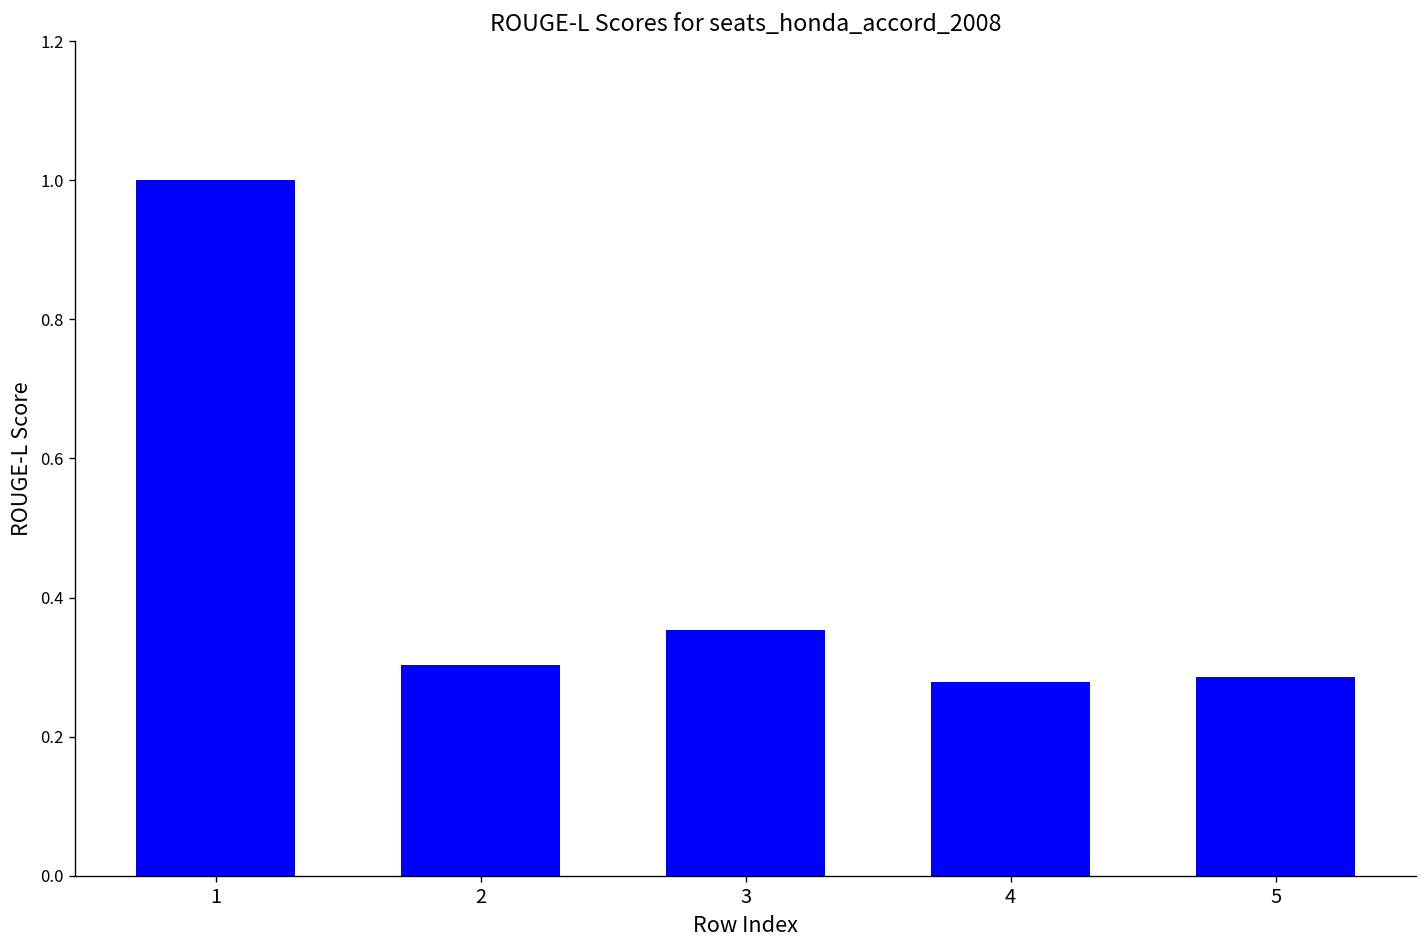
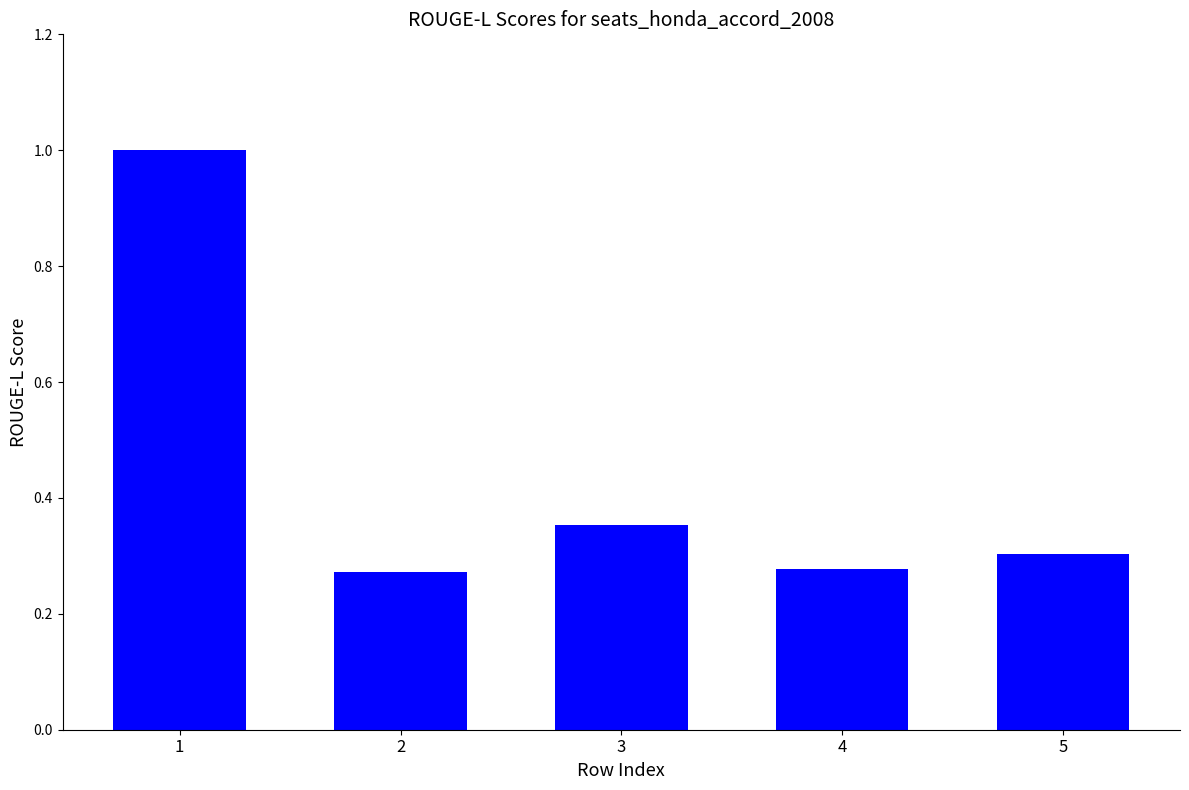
2: 0.30 -> 0.27
5: 0.29 -> 0.30
